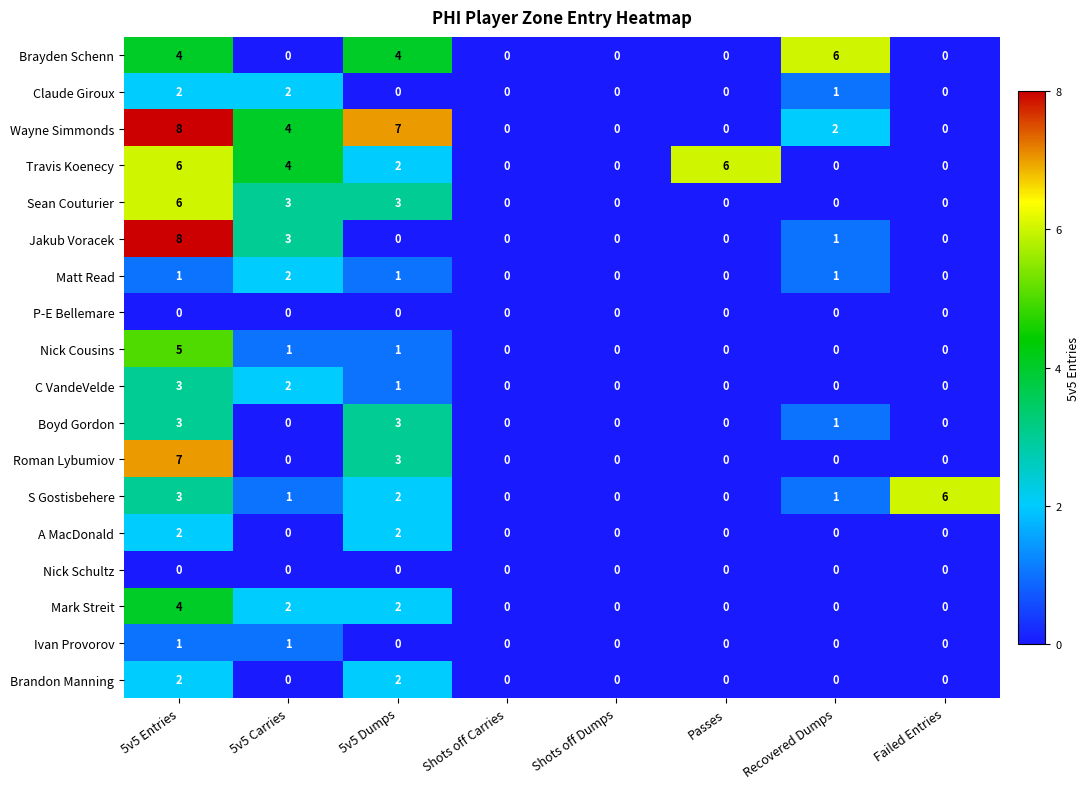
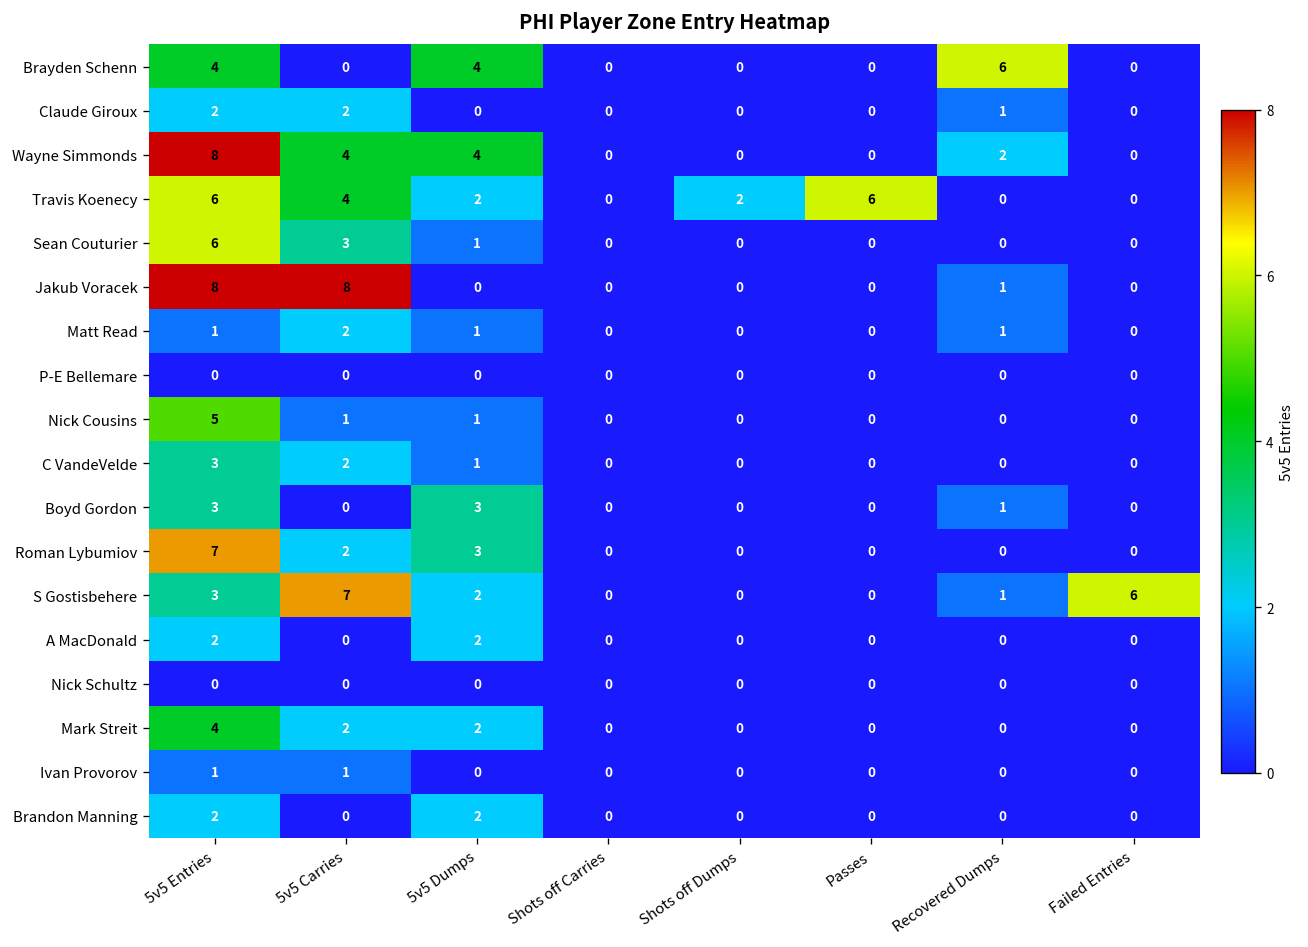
Wayne Simmonds, 5v5 Dumps: 7 -> 4
Travis Koenecy, Shots off Dumps: 0 -> 2
Sean Couturier, 5v5 Dumps: 3 -> 1
Jakub Voracek, 5v5 Carries: 3 -> 8
Roman Lybumiov, 5v5 Carries: 0 -> 2
S Gostisbehere, 5v5 Carries: 1 -> 7
